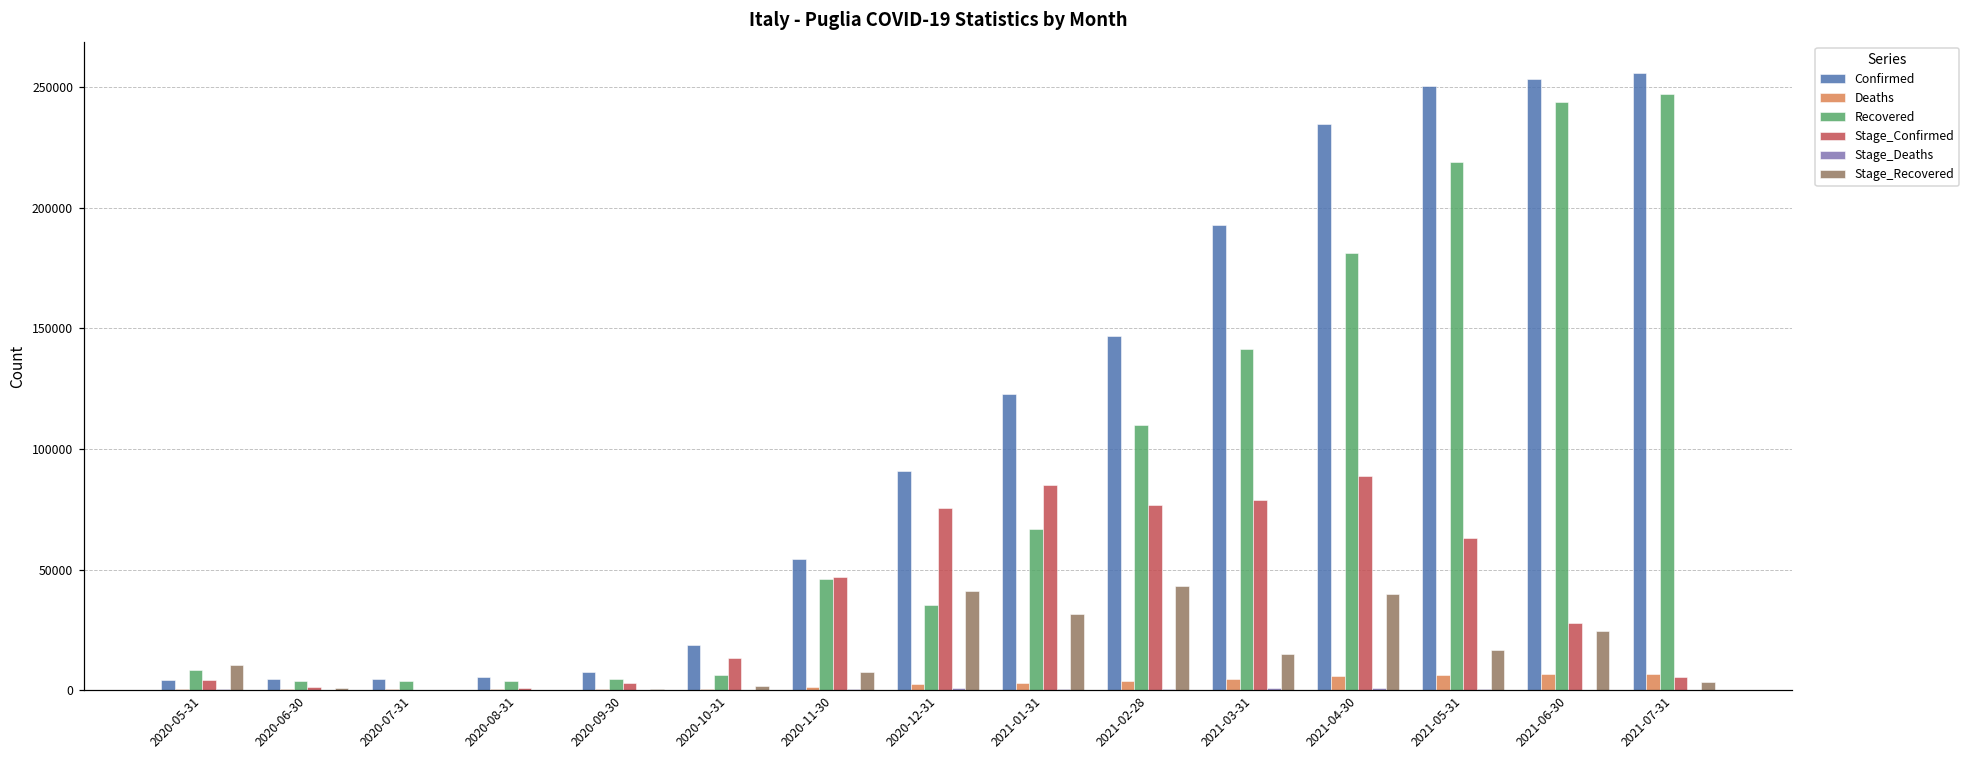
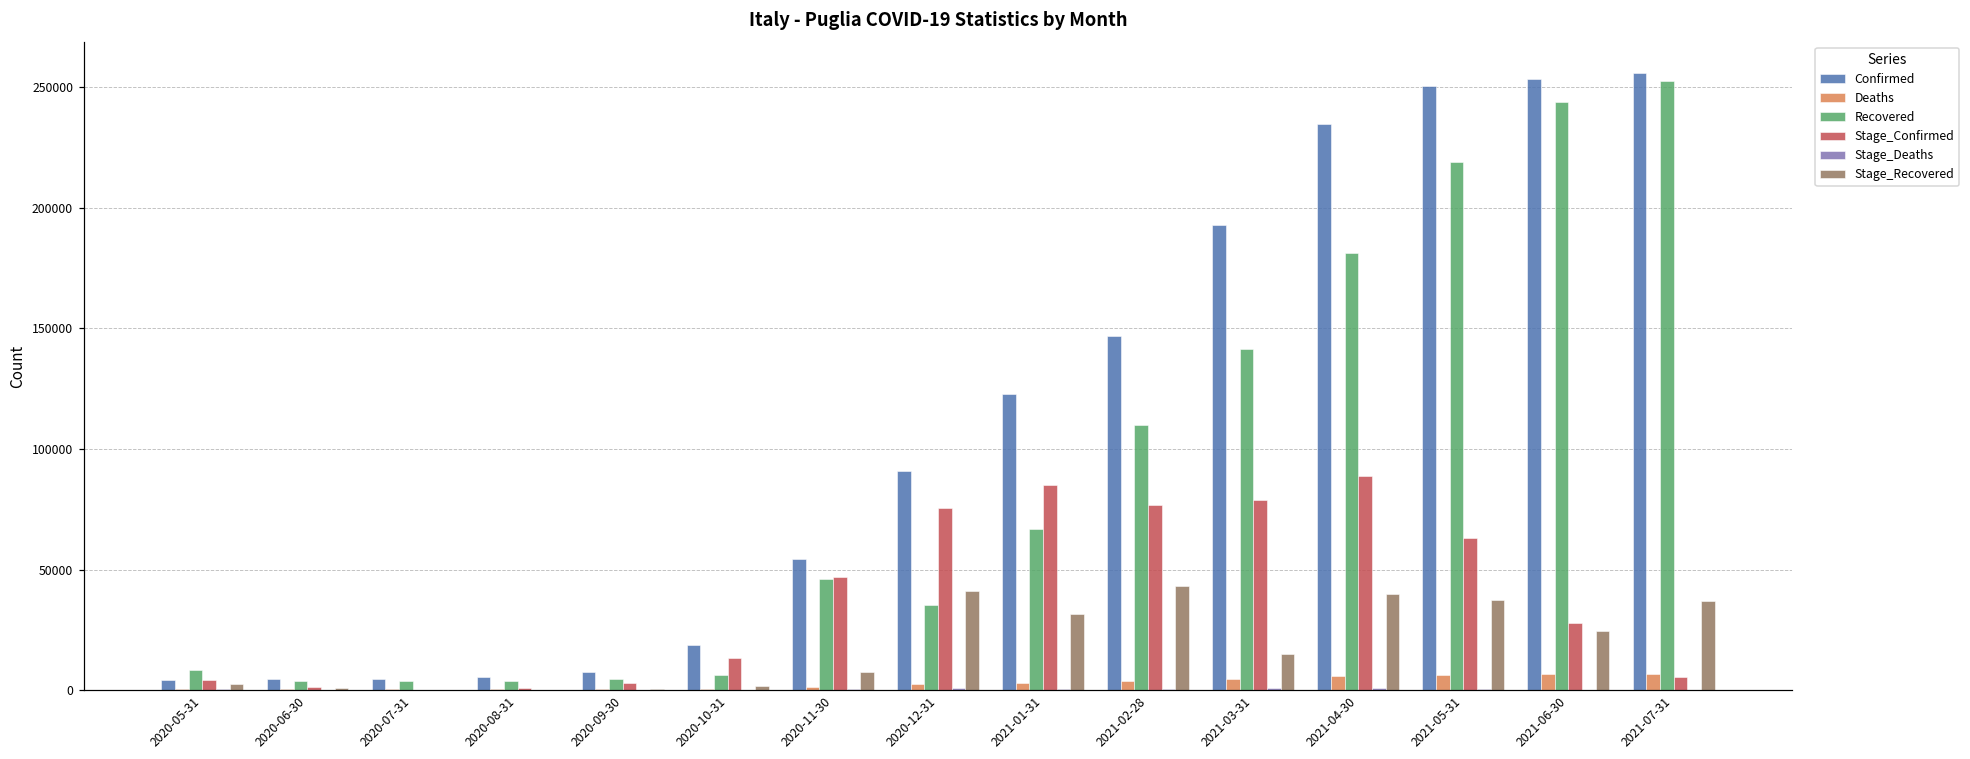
Stage_Recovered, 2020-05-31: 10000 -> 3000
Stage_Recovered, 2021-05-31: 17000 -> 38000
Recovered, 2021-07-31: 247000 -> 253000
Stage_Recovered, 2021-07-31: 3000 -> 37000
